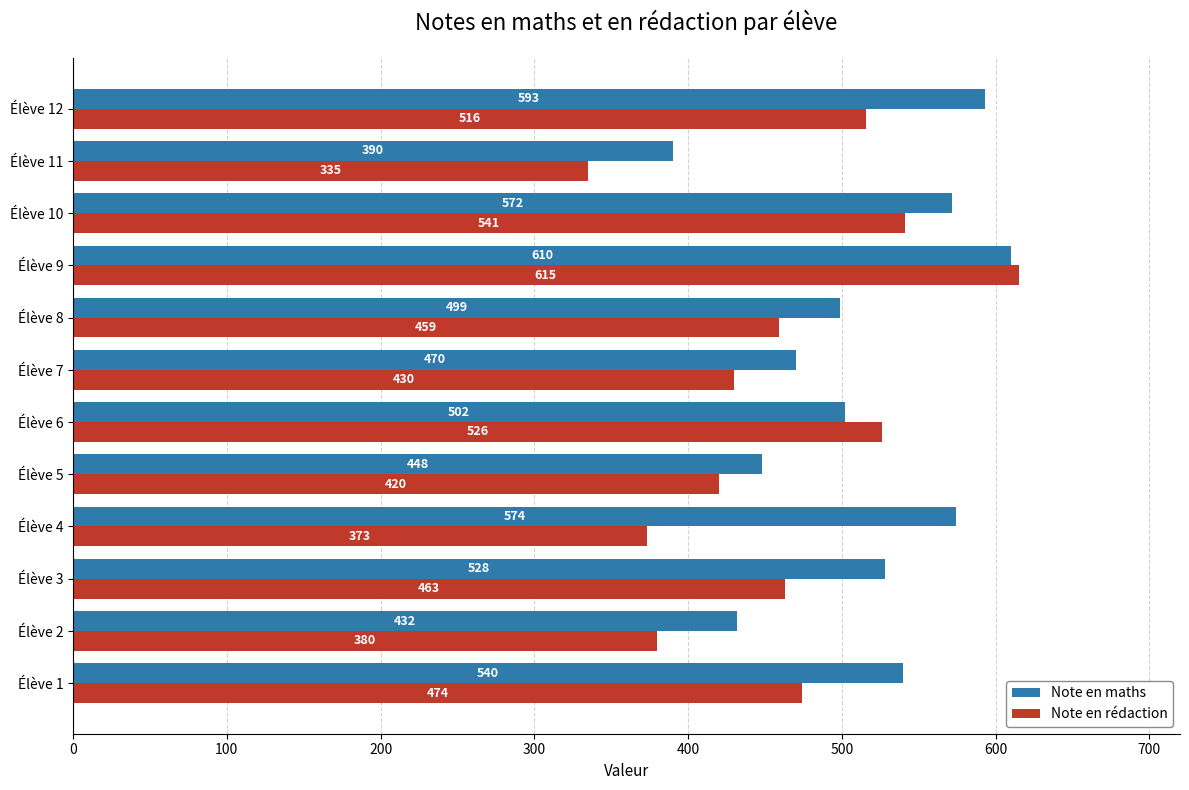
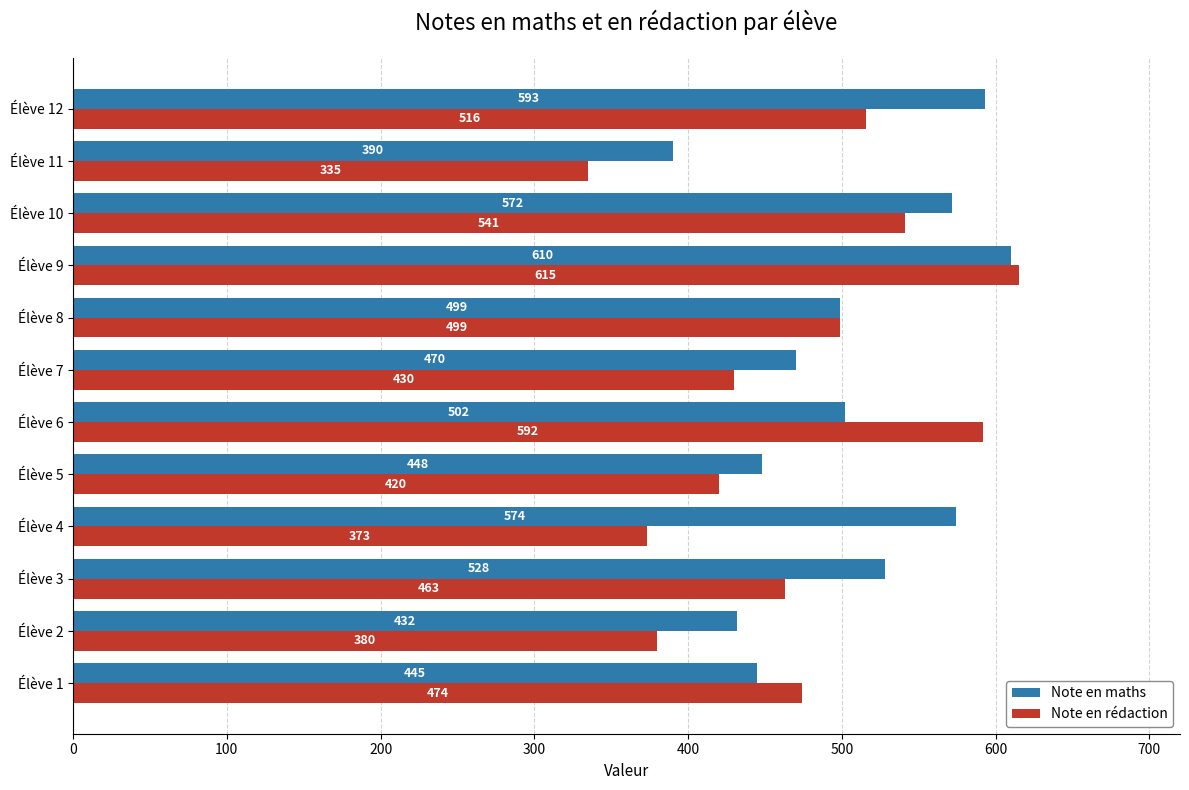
Note en rédaction, Élève 8: 459 -> 499
Note en rédaction, Élève 6: 526 -> 592
Note en maths, Élève 1: 540 -> 445
